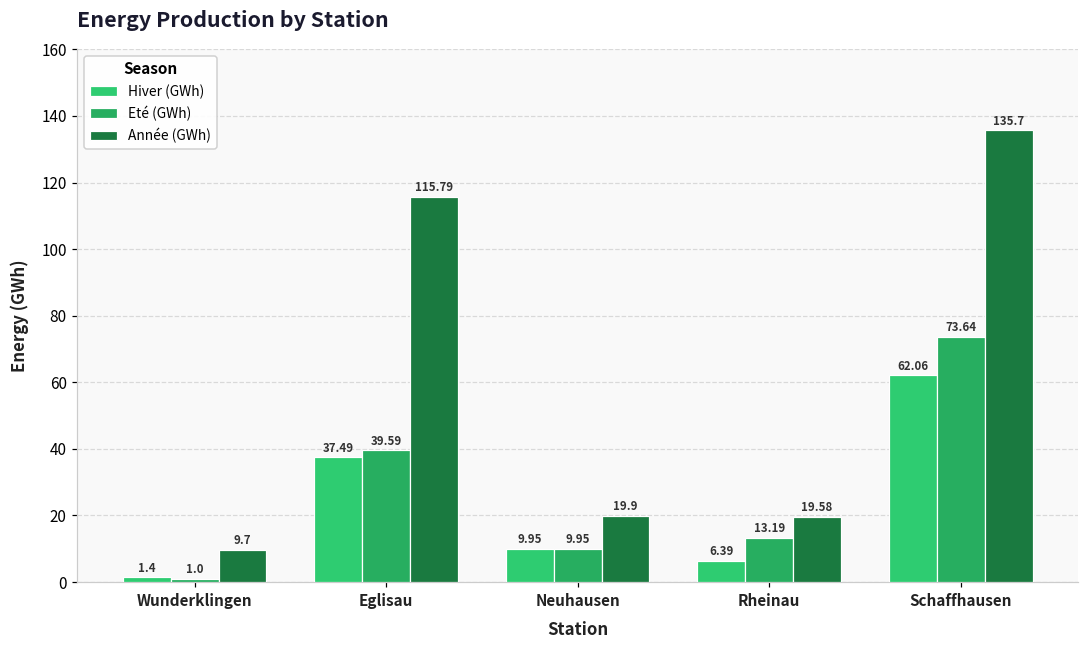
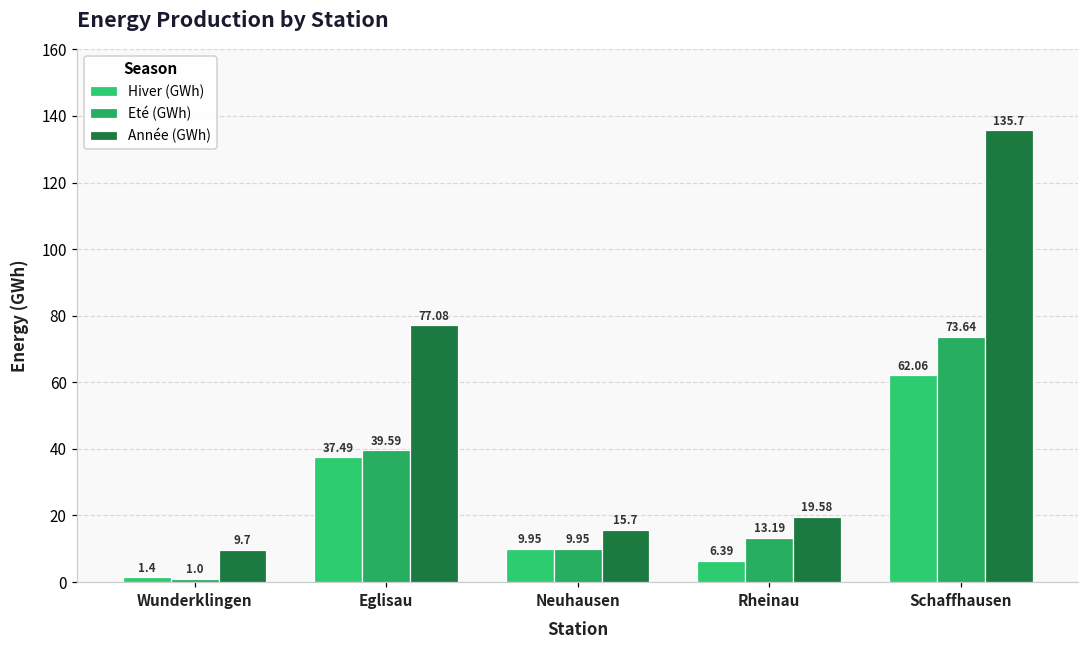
Année (GWh), Eglisau: 115.79 -> 77.08
Année (GWh), Neuhausen: 19.9 -> 15.7
